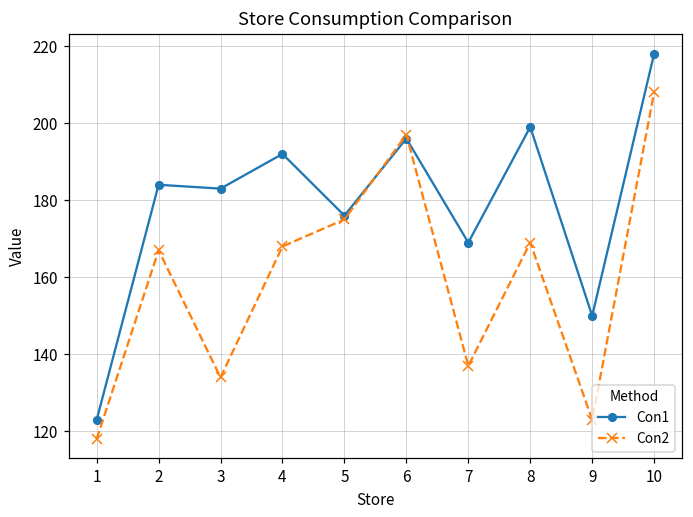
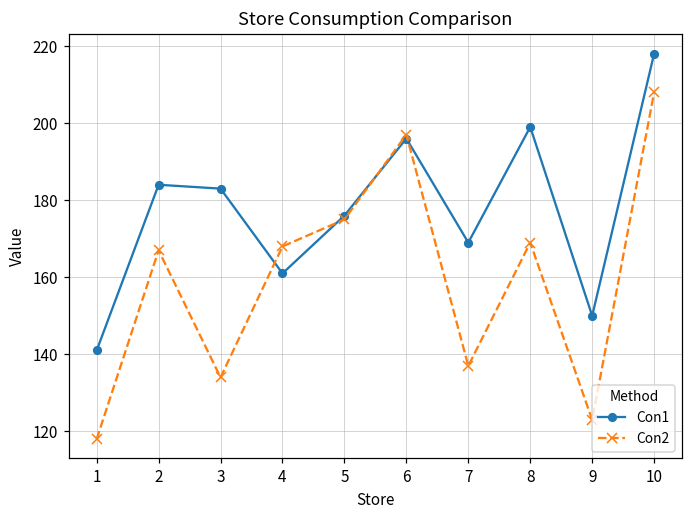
Con1, 1: 123 -> 141
Con1, 4: 192 -> 161
